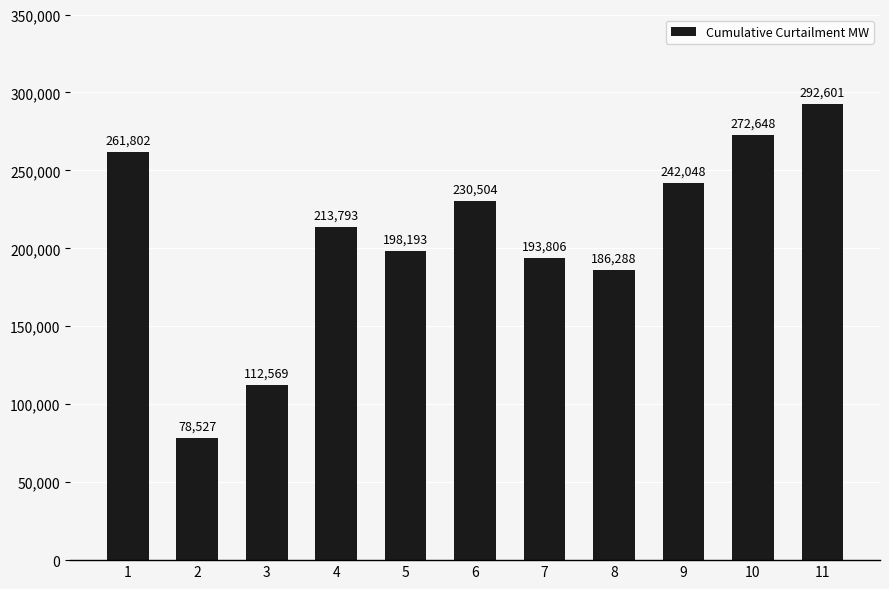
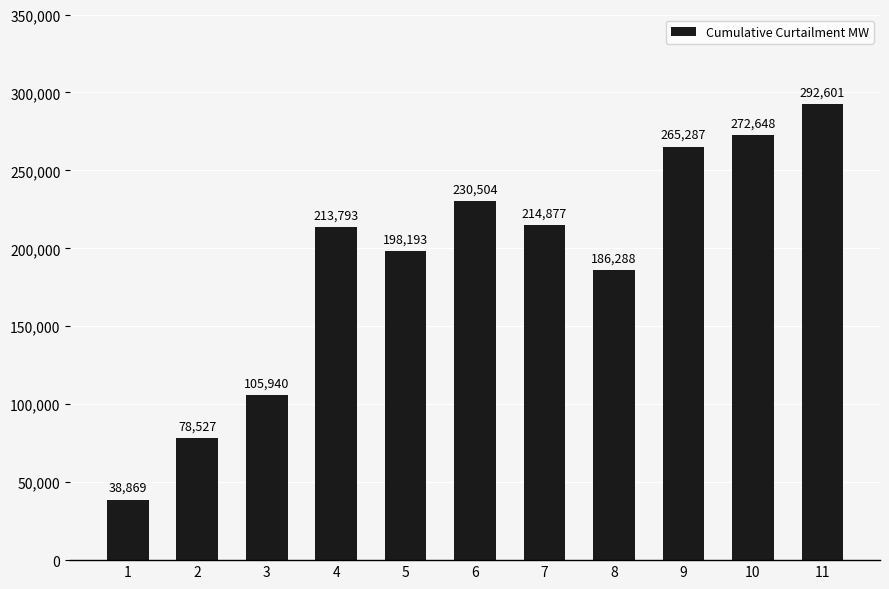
1: 261,802 -> 38,869
3: 112,569 -> 105,940
7: 193,806 -> 214,877
9: 242,048 -> 265,287
